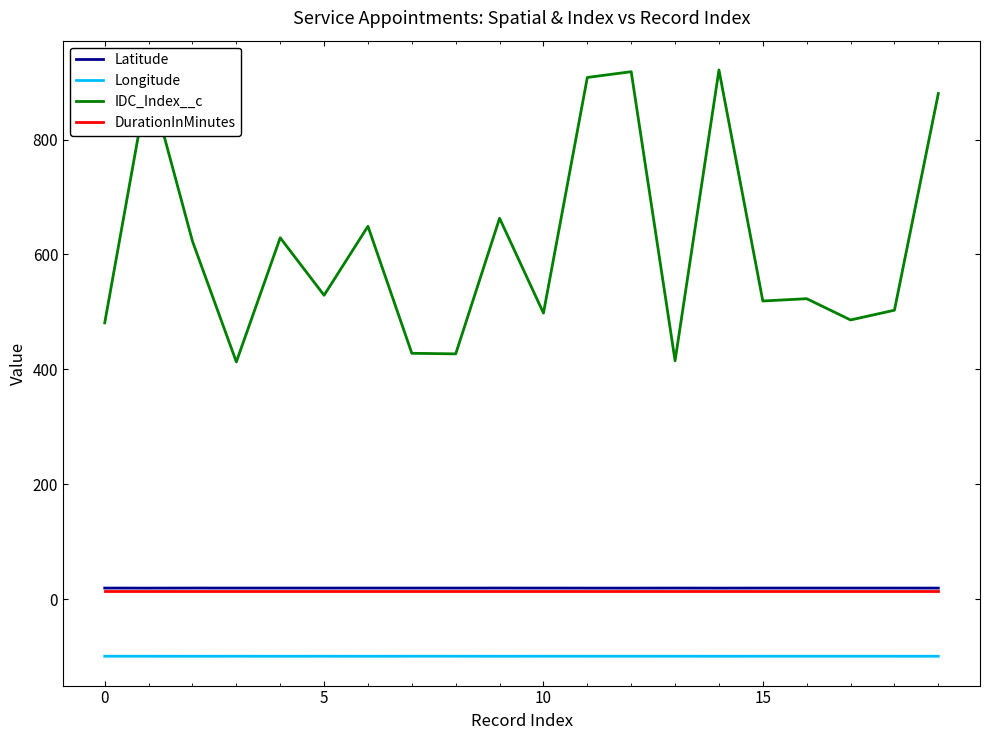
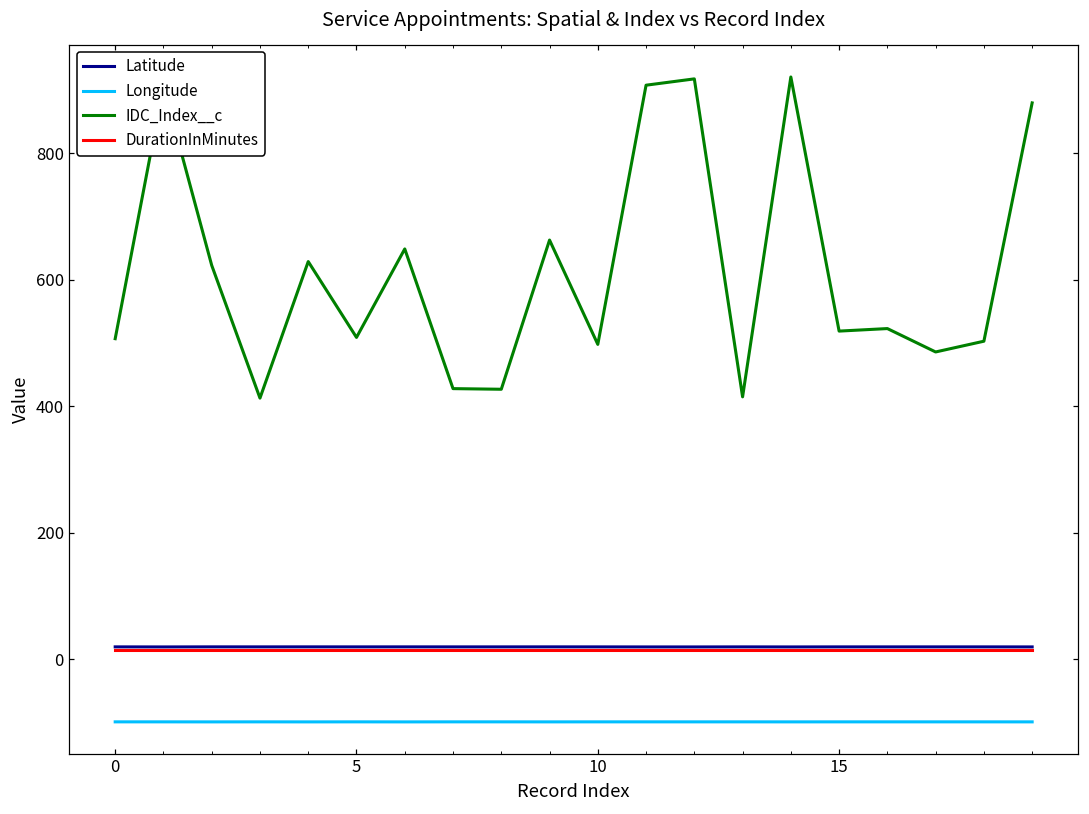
IDC_Index__c, 0: 480 -> 510
IDC_Index__c, 5: 530 -> 510
